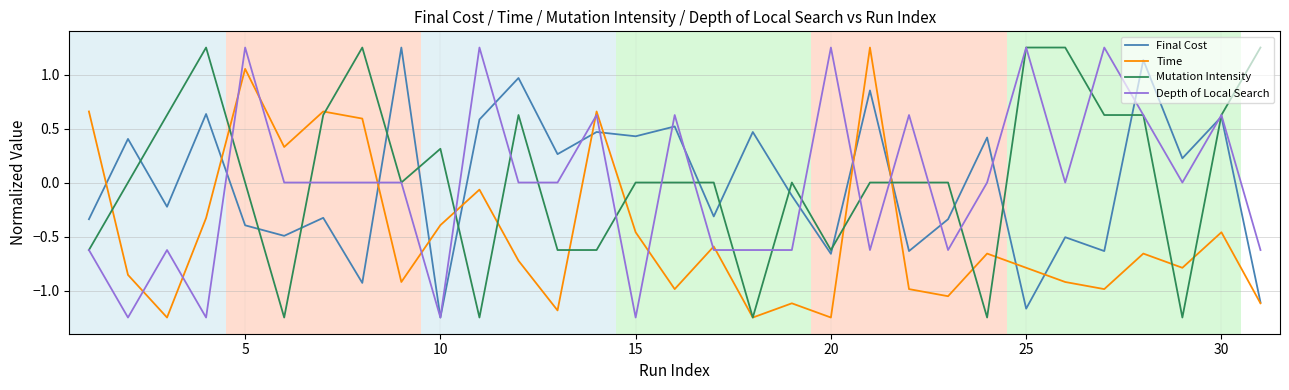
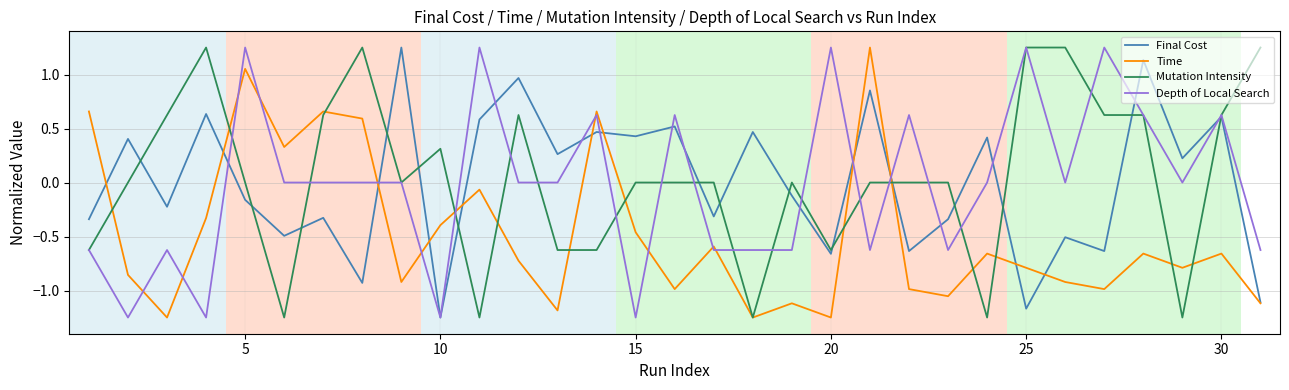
Final Cost, 5: -0.40 -> -0.16
Time, 30: -0.46 -> -0.66
